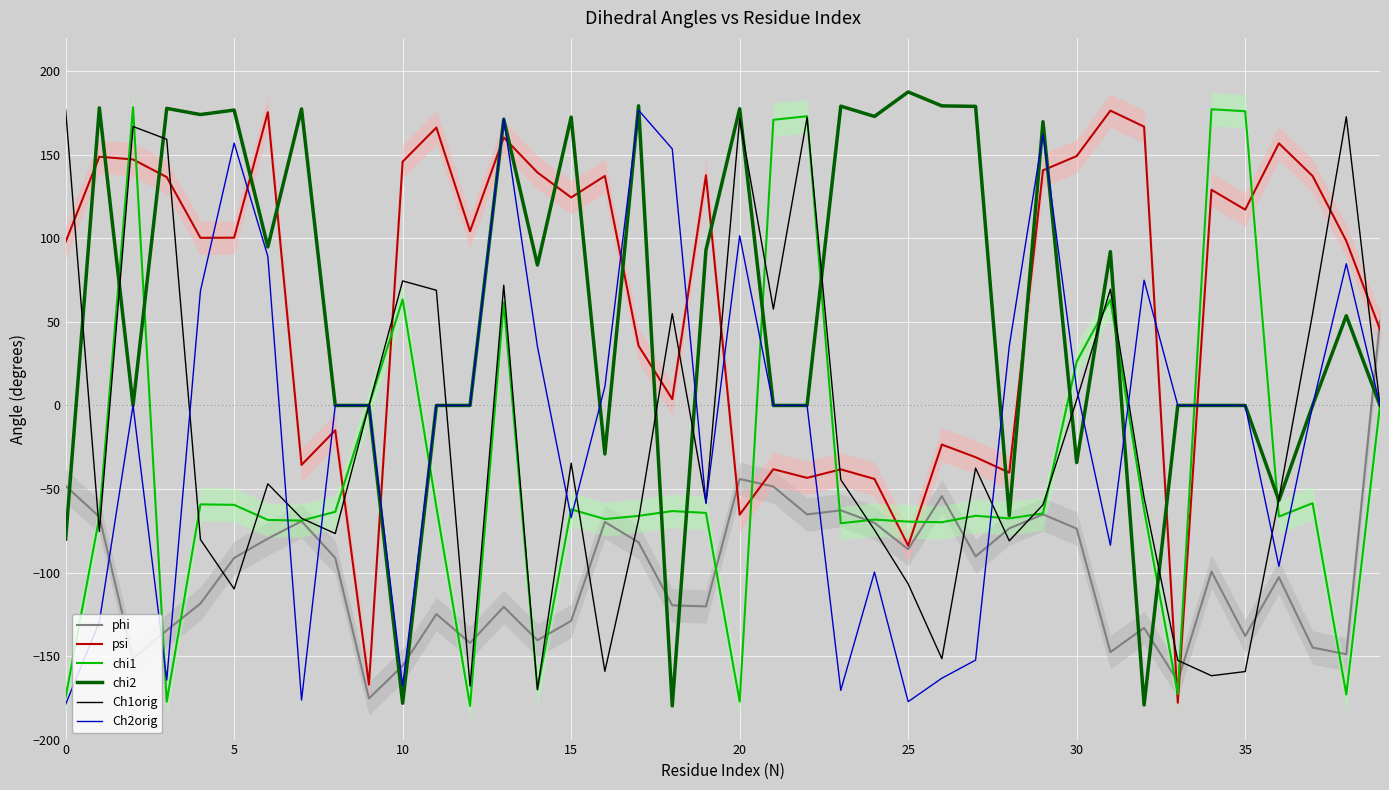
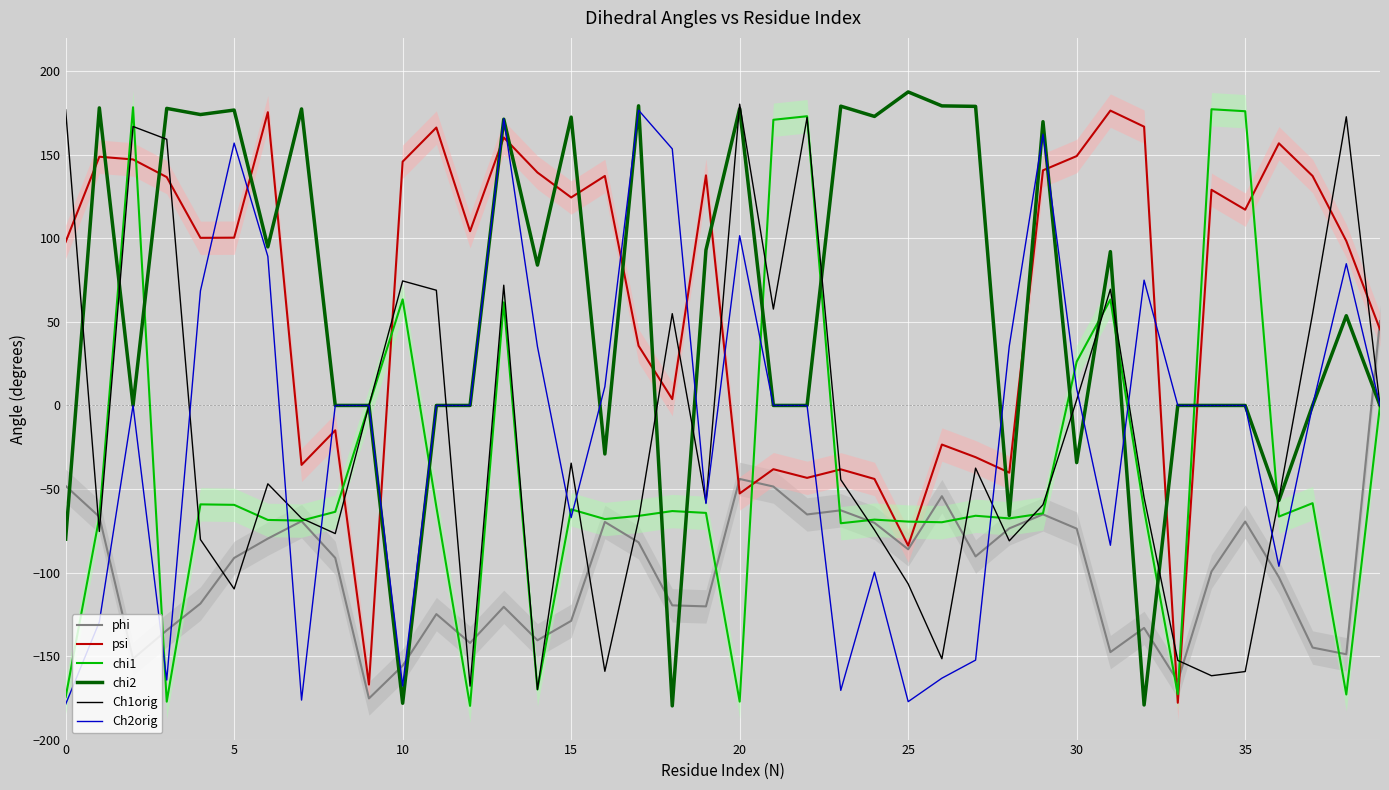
psi, 20: -65 -> -53
Ch1orig, 20: 172 -> 180
phi, 35: -138 -> -70
